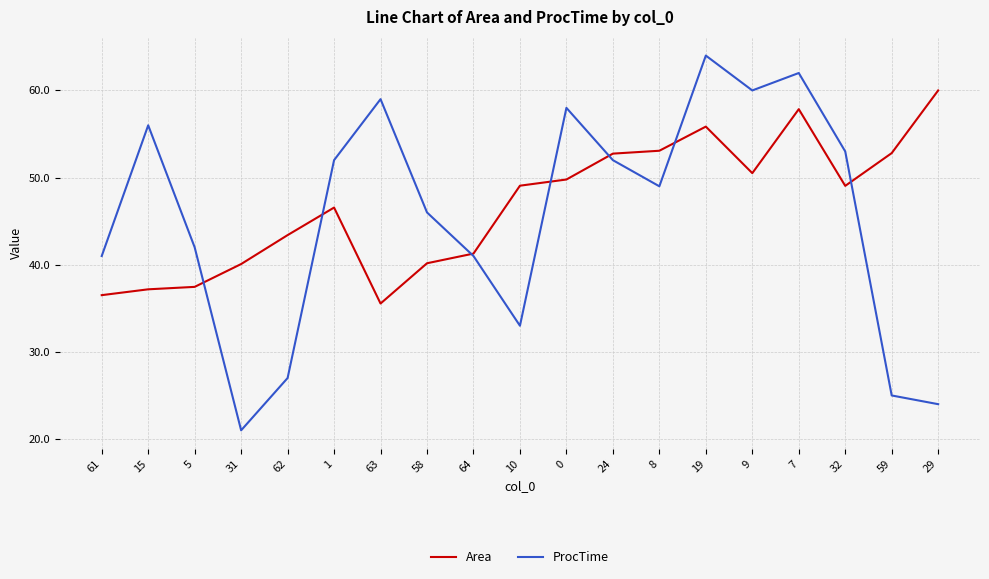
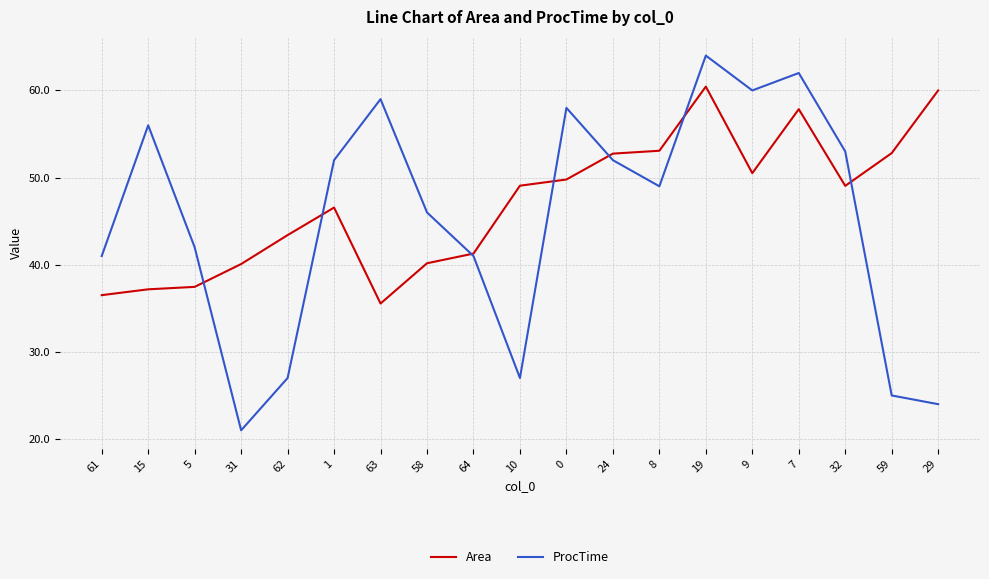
ProcTime, 10: 33 -> 27
Area, 19: 56 -> 60
